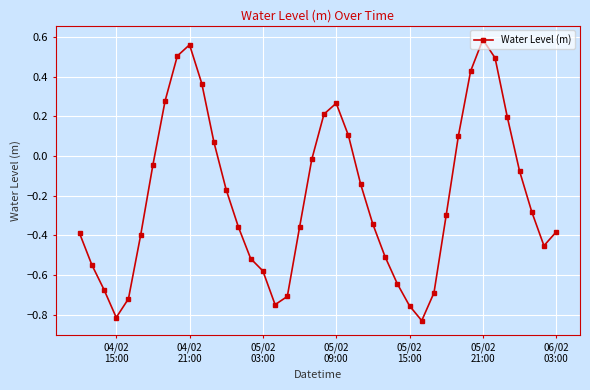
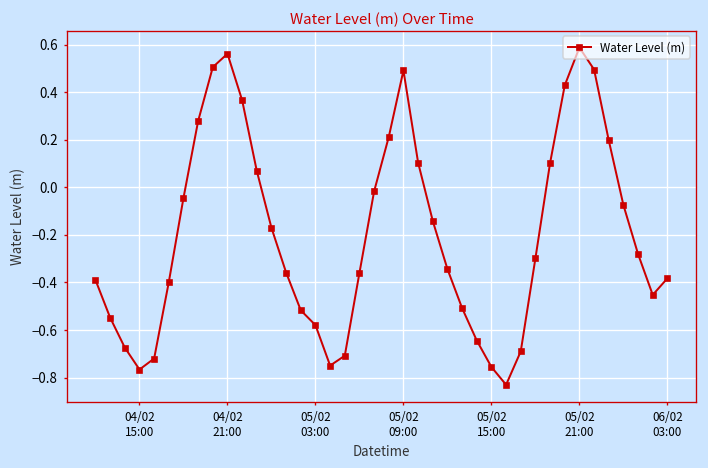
04/02 15:00: -0.81 -> -0.77
05/02 09:00: 0.27 -> 0.49
